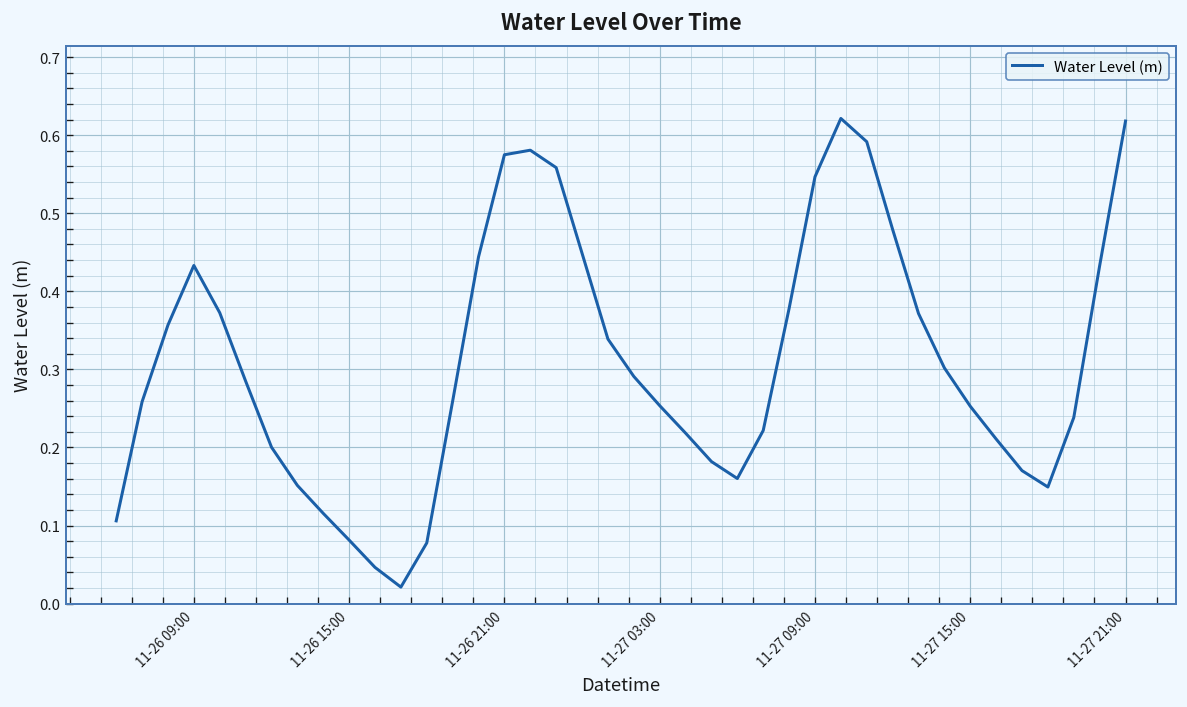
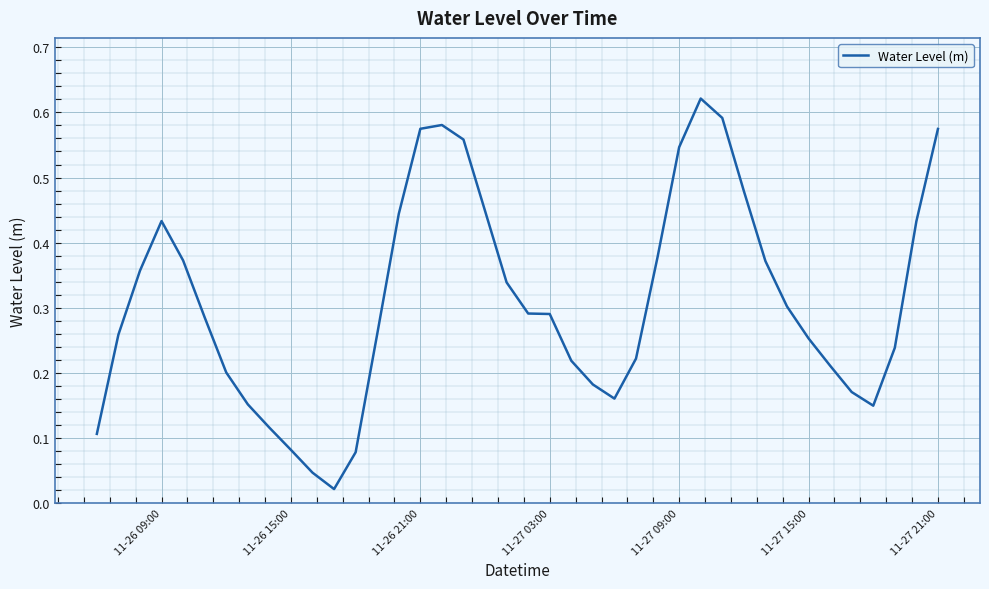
11-27 03:00: 0.25 -> 0.29
11-27 21:00: 0.62 -> 0.57
